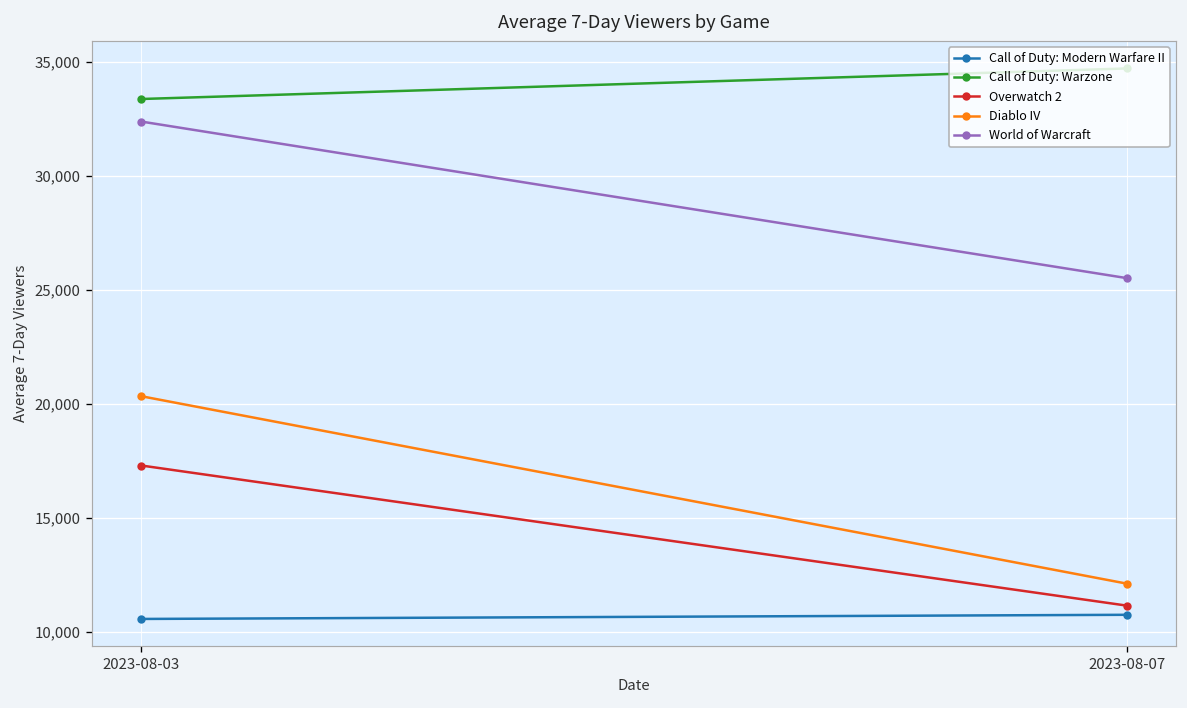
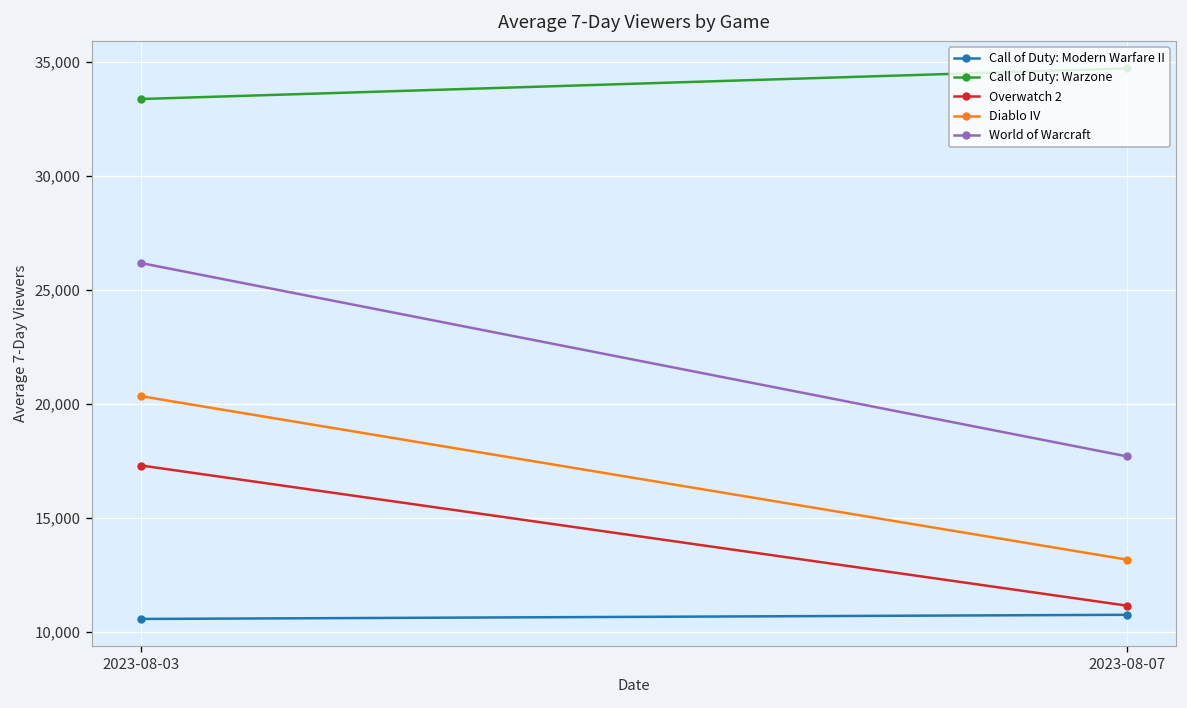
World of Warcraft, 2023-08-03: 32,400 -> 26,200
Diablo IV, 2023-08-07: 12,100 -> 13,200
World of Warcraft, 2023-08-07: 25,500 -> 17,700
